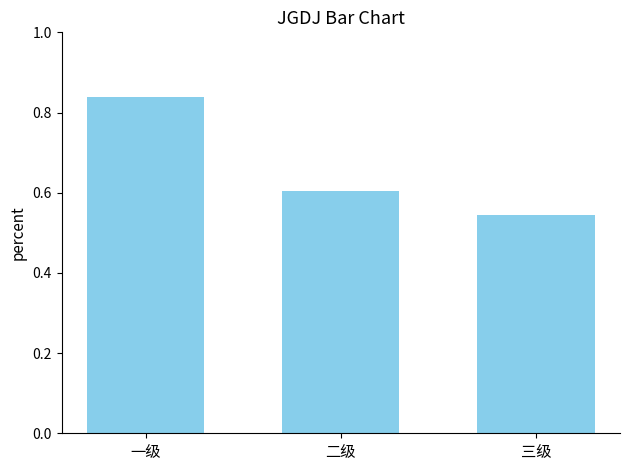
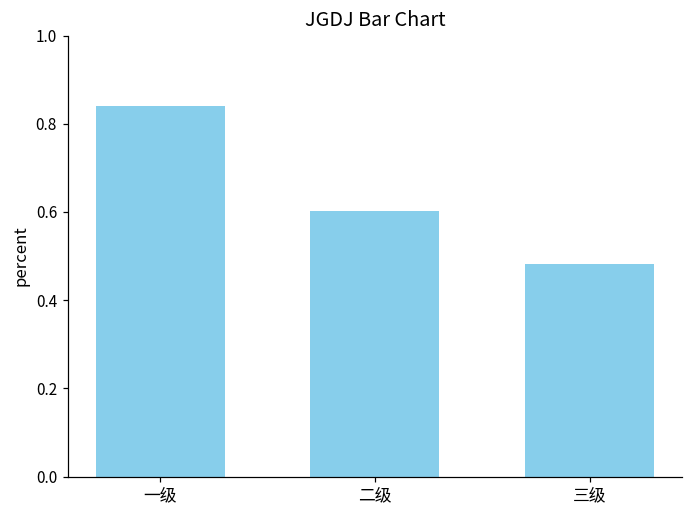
三级: 0.54 -> 0.48
